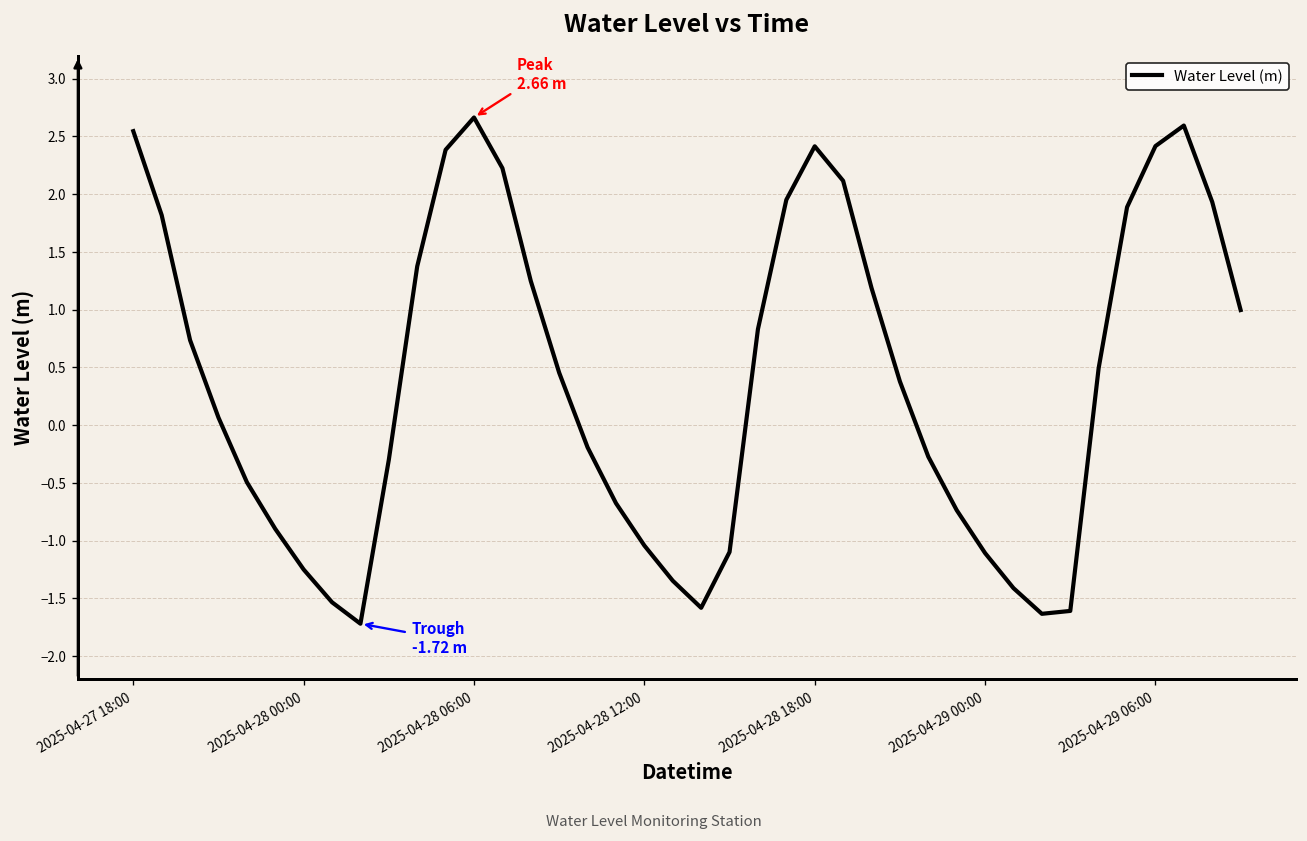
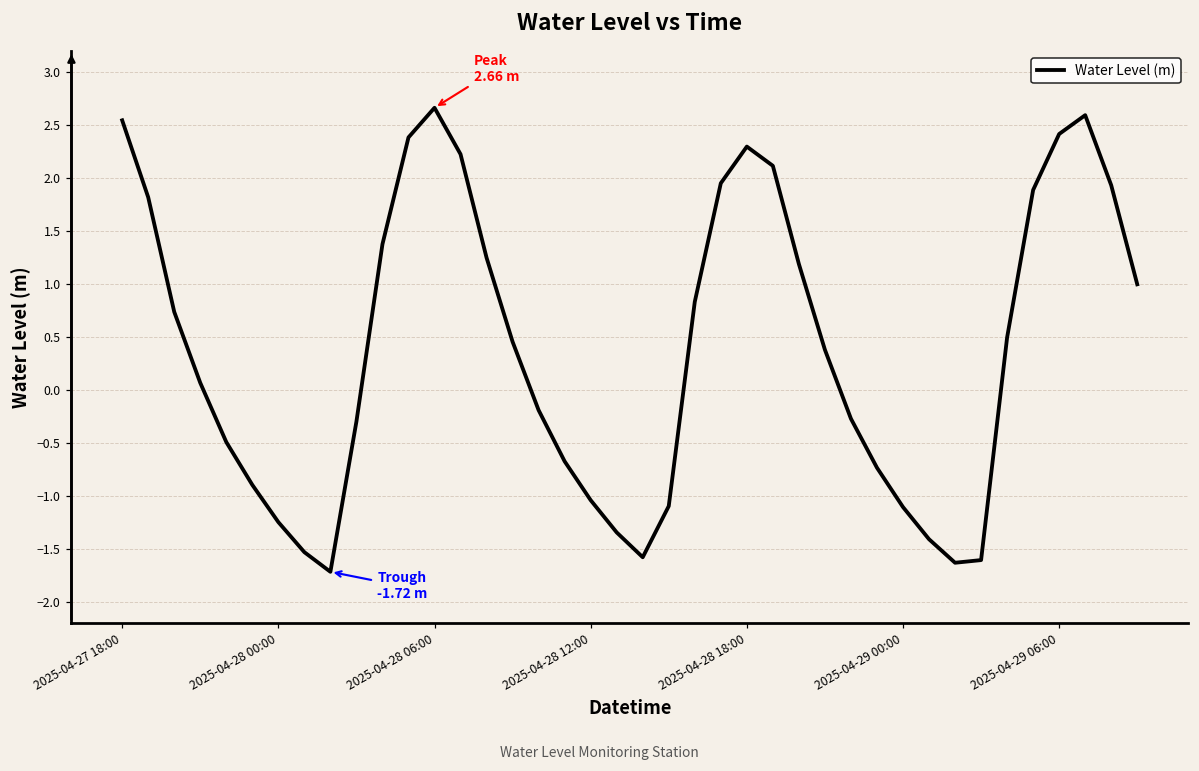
2025-04-28 18:00: 2.4 -> 2.3
